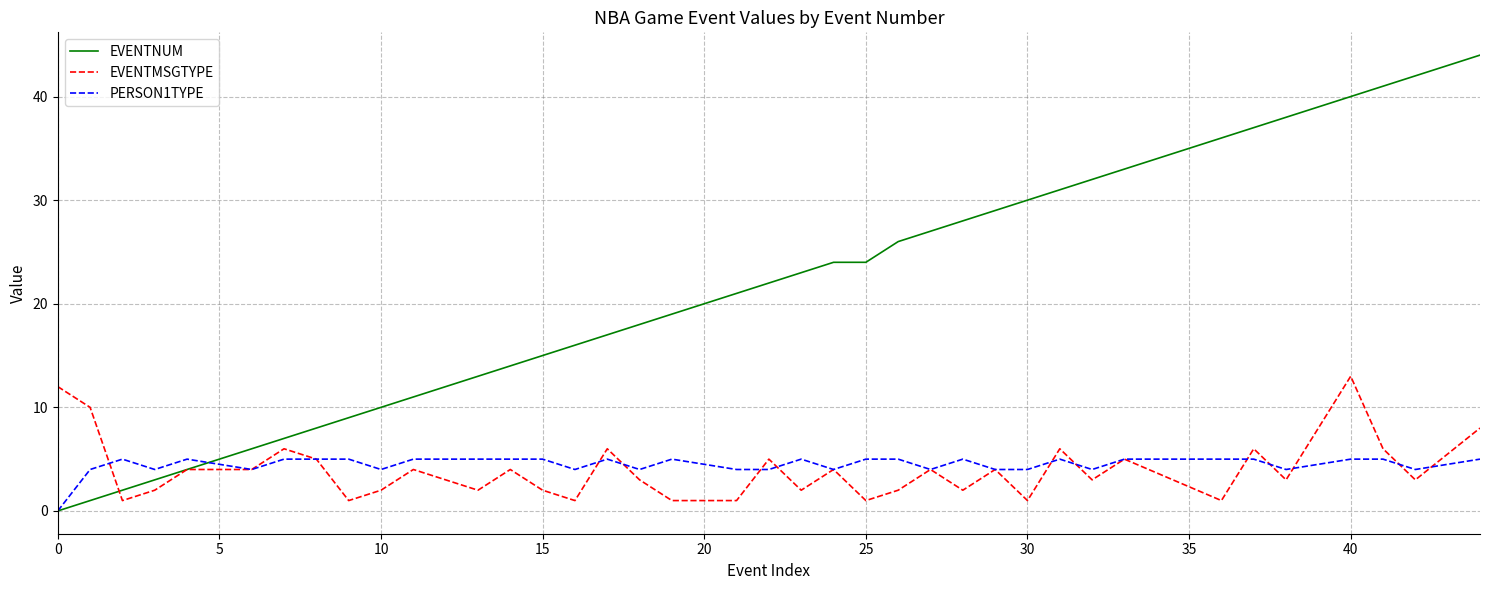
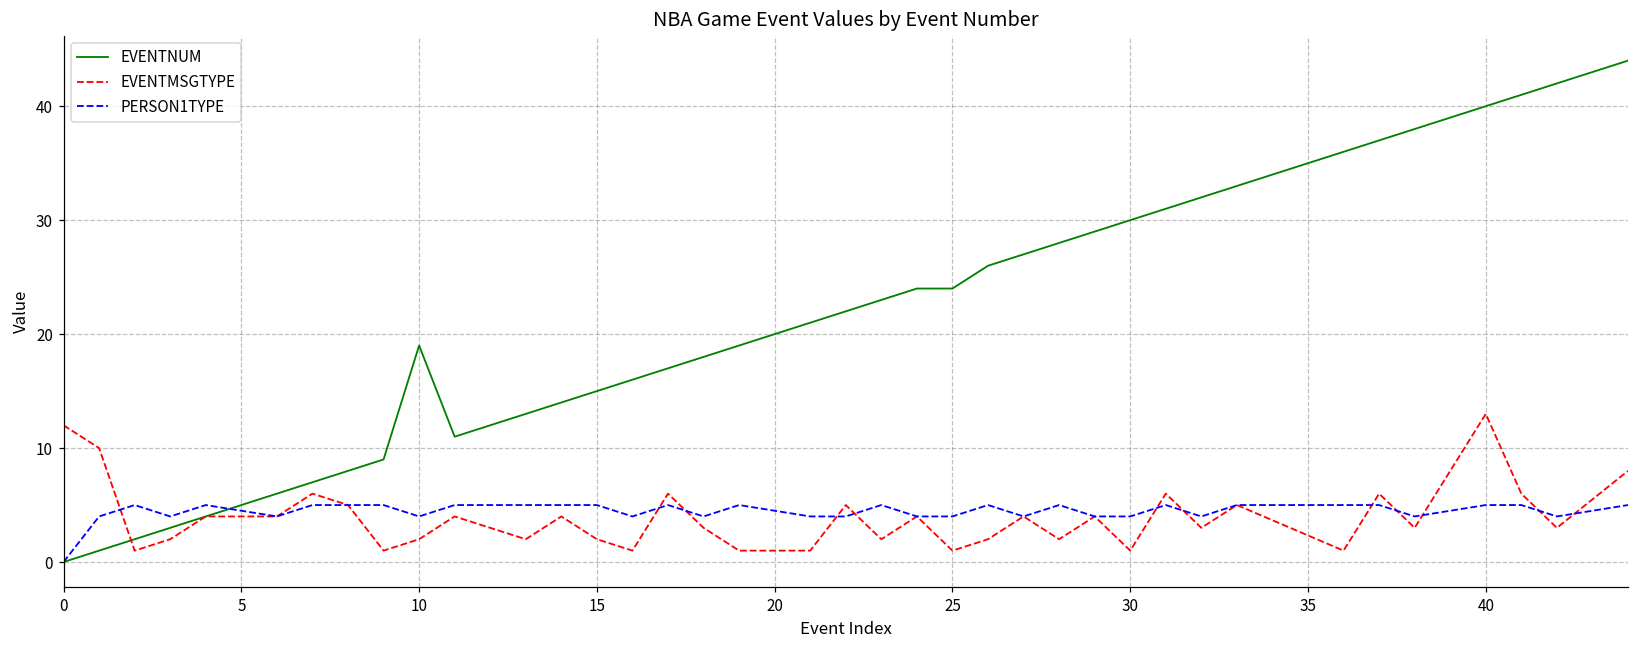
EVENTNUM, 10: 10 -> 19
PERSON1TYPE, 25: 5 -> 4
